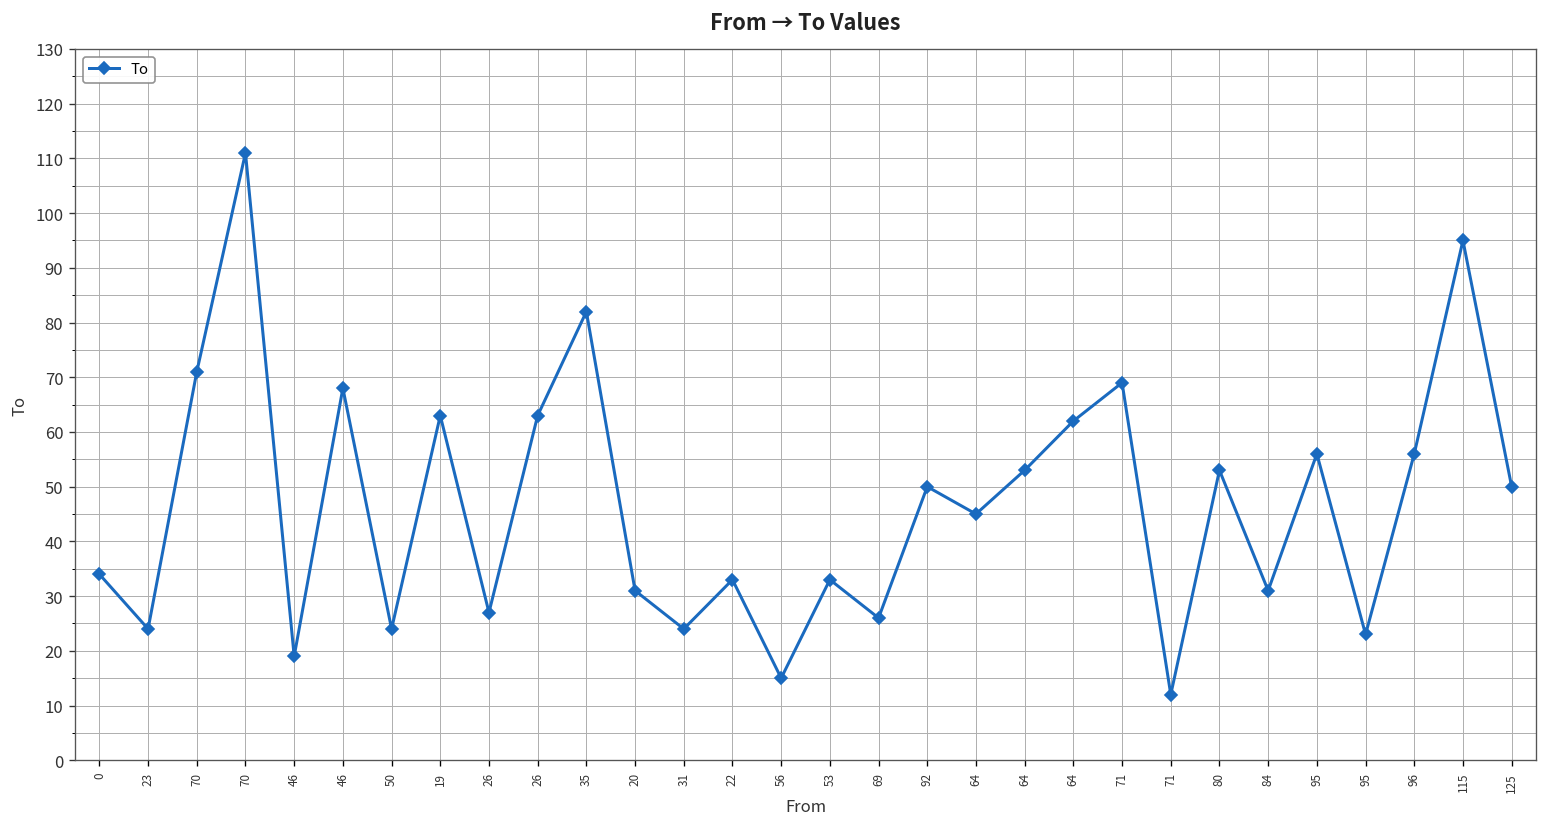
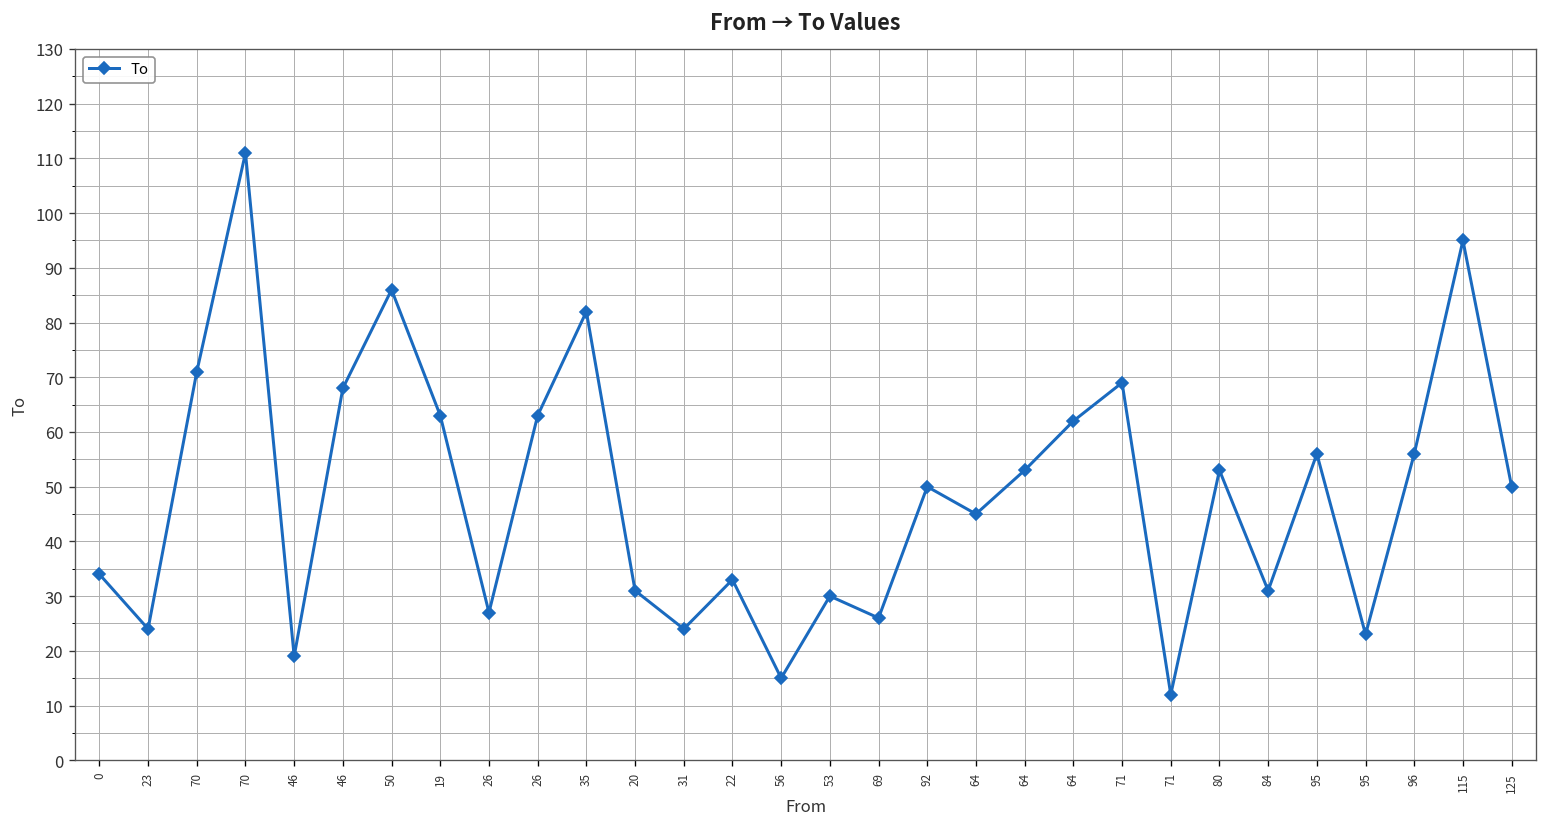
50: 24 -> 86
53: 33 -> 30
